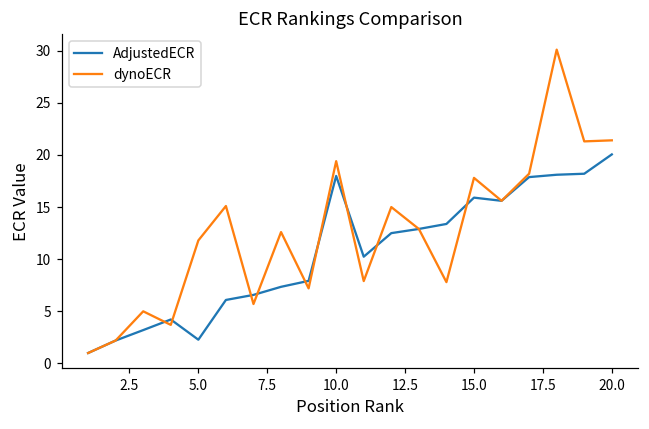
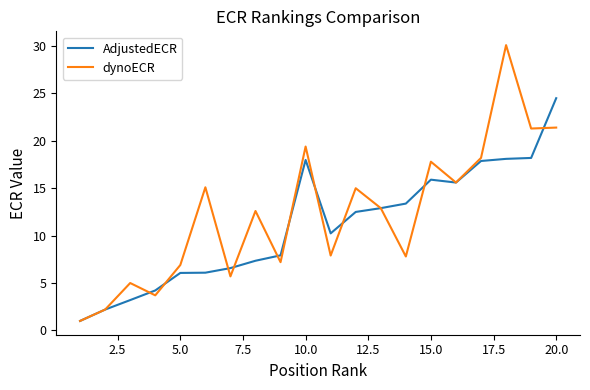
AdjustedECR, 5.0: 2 -> 6
dynoECR, 5.0: 12 -> 7
AdjustedECR, 20.0: 20 -> 25
